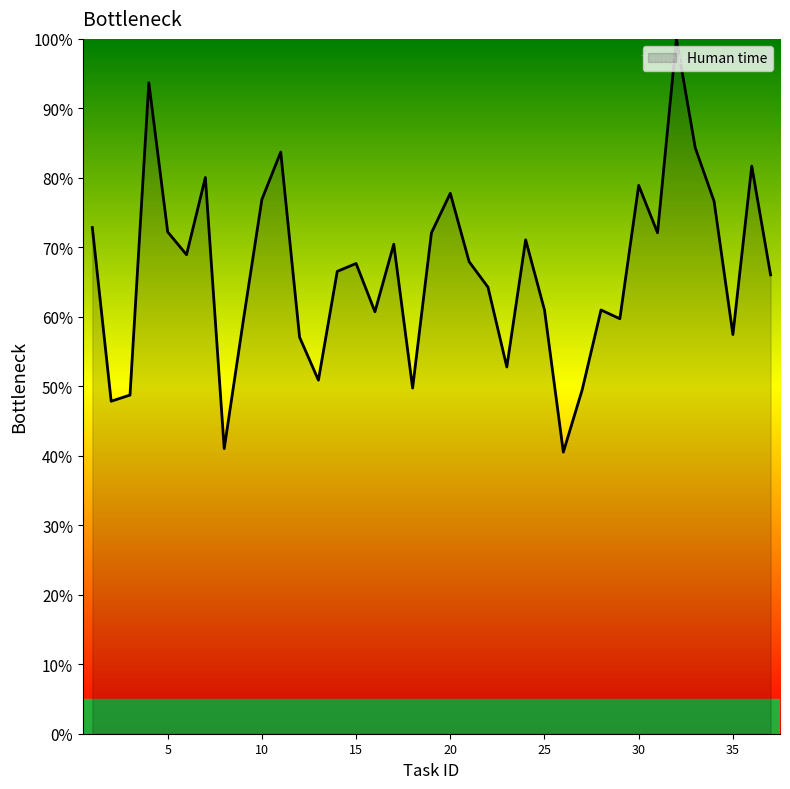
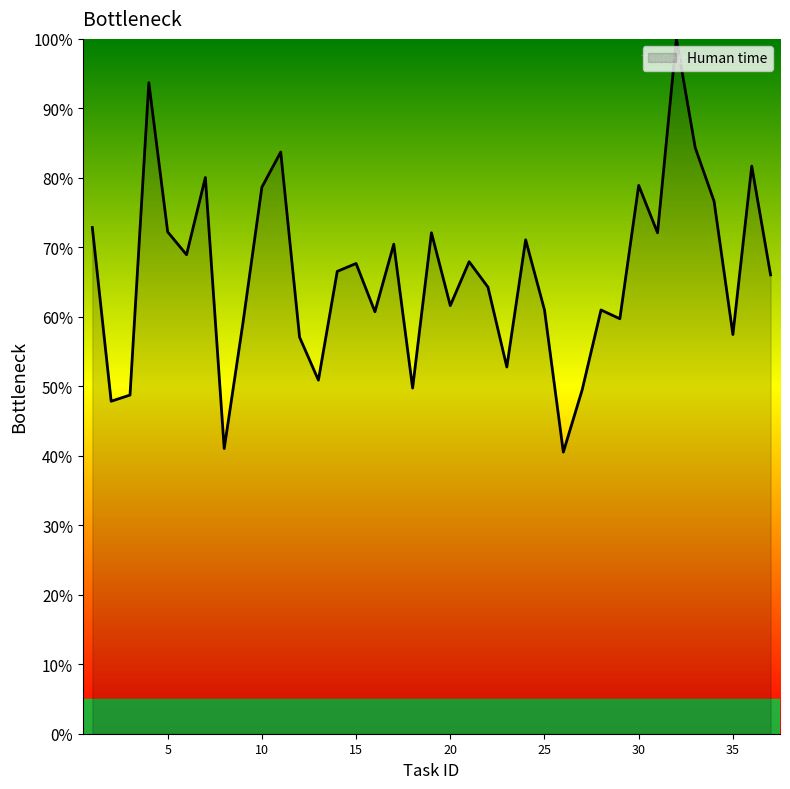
10: 77% -> 79%
20: 78% -> 62%
